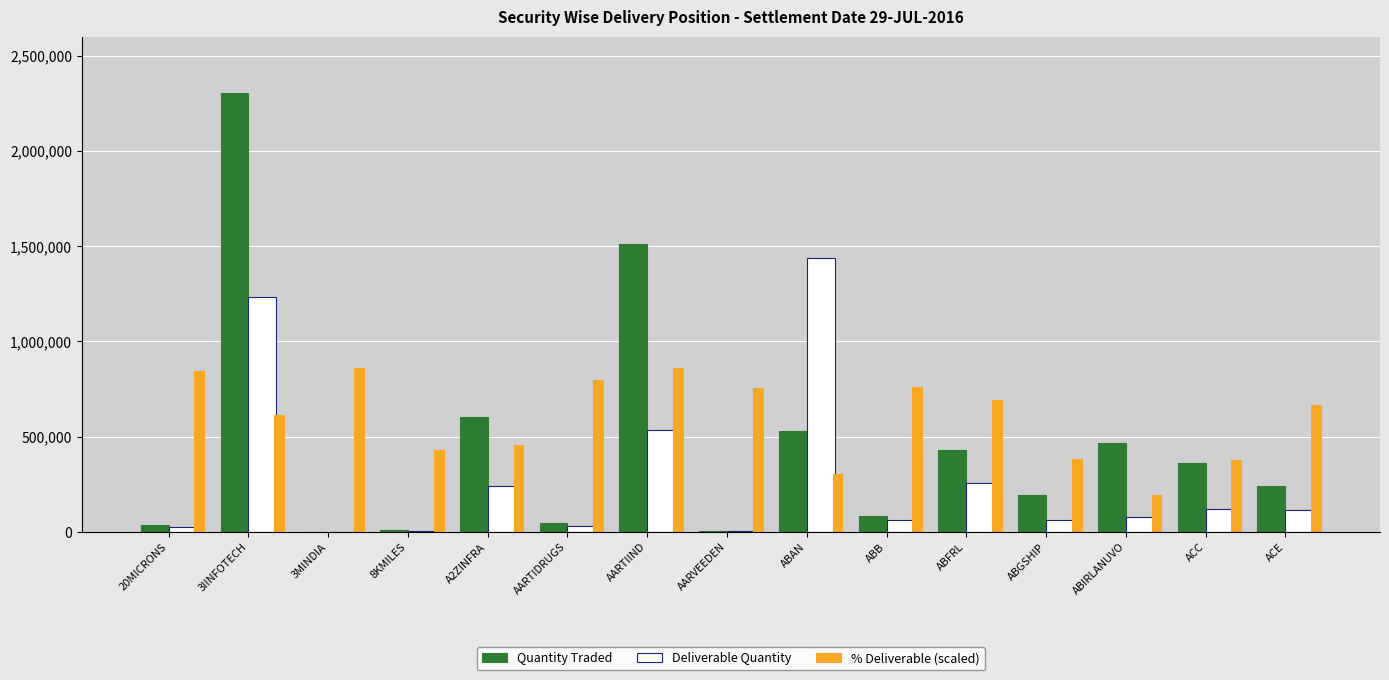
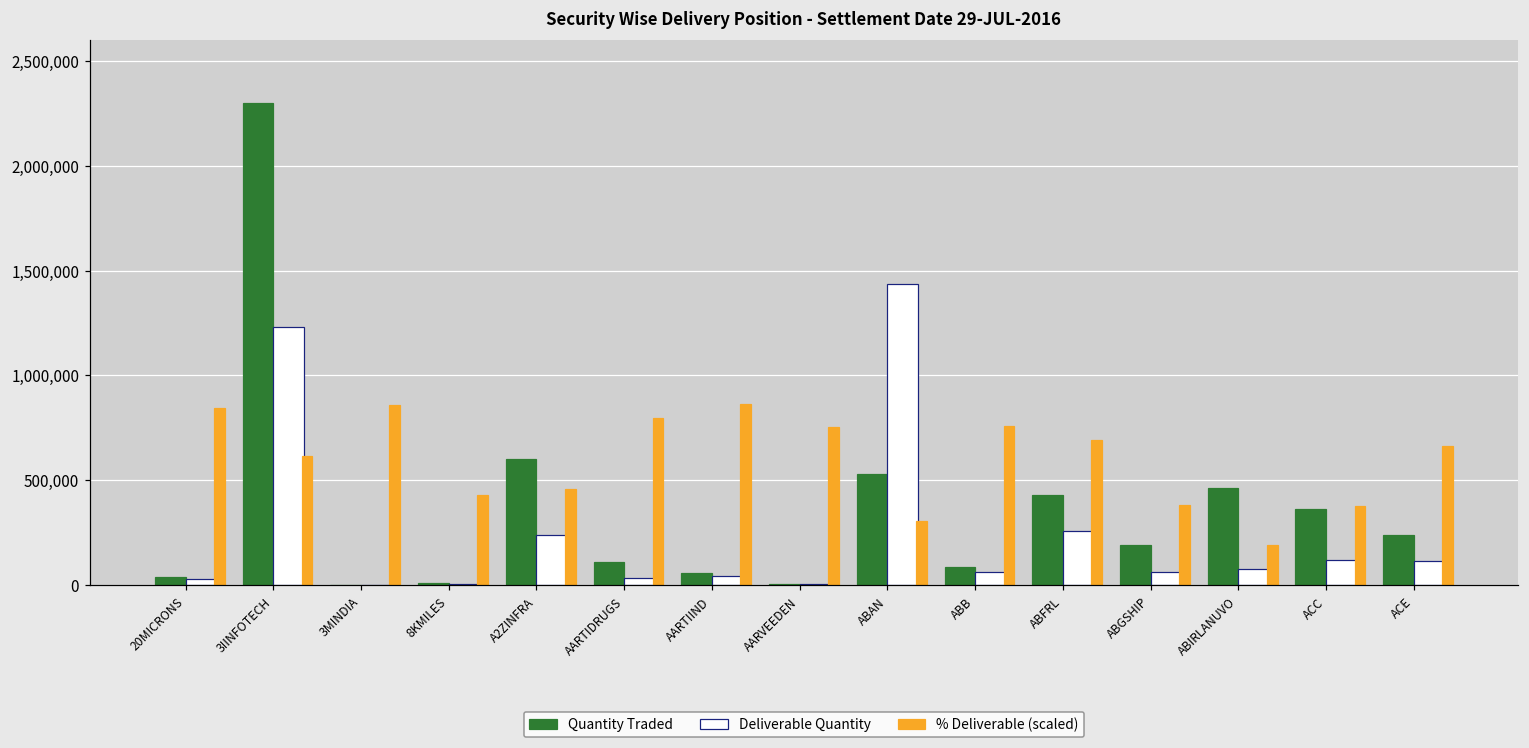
Quantity Traded, AARTIDRUGS: 40,000 -> 110,000
Quantity Traded, AARTIIND: 1,510,000 -> 60,000
Deliverable Quantity, AARTIIND: 530,000 -> 40,000
